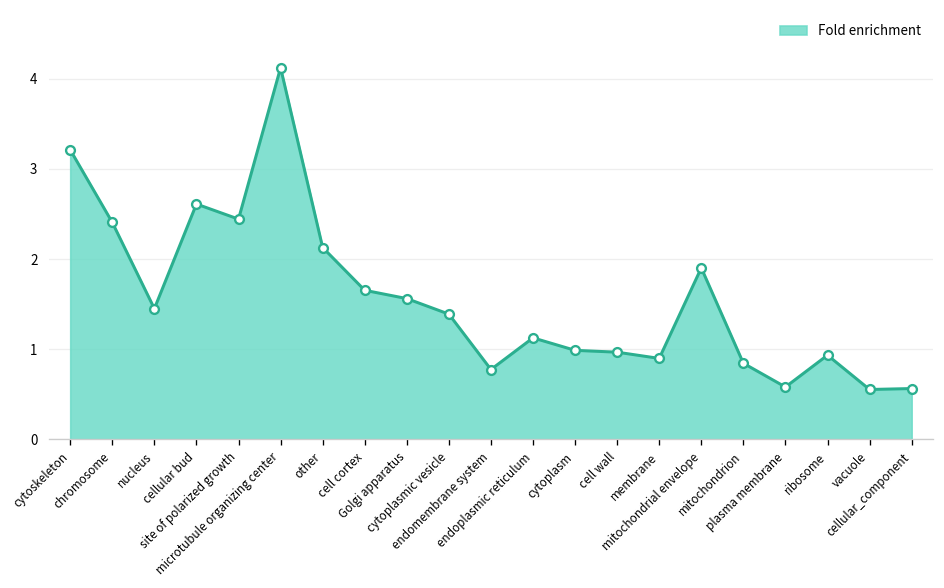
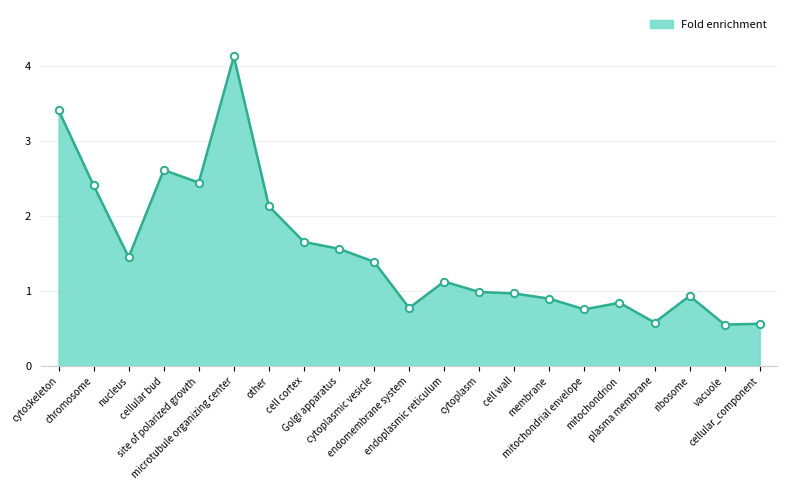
cytoskeleton: 3.2 -> 3.4
mitochondrial envelope: 1.9 -> 0.8
